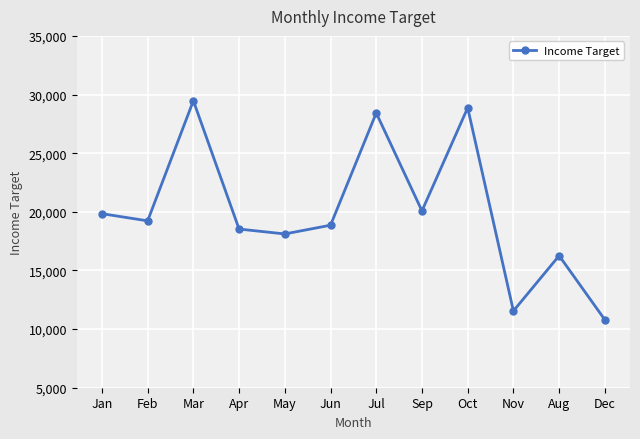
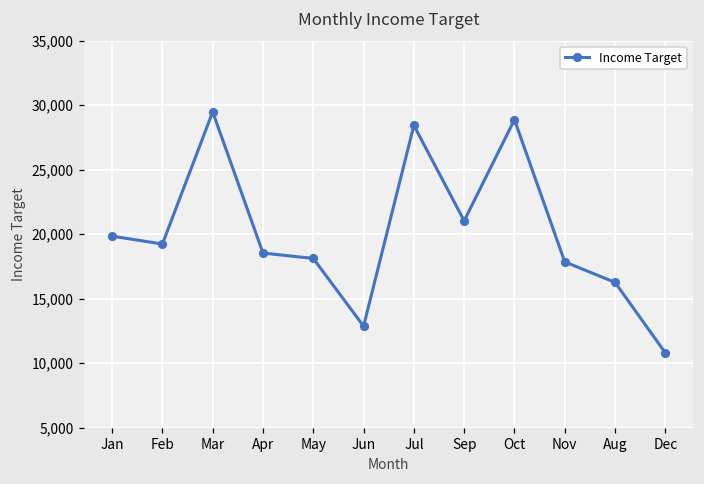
Jun: 18,900 -> 12,900
Sep: 20,100 -> 21,000
Nov: 11,500 -> 17,800
